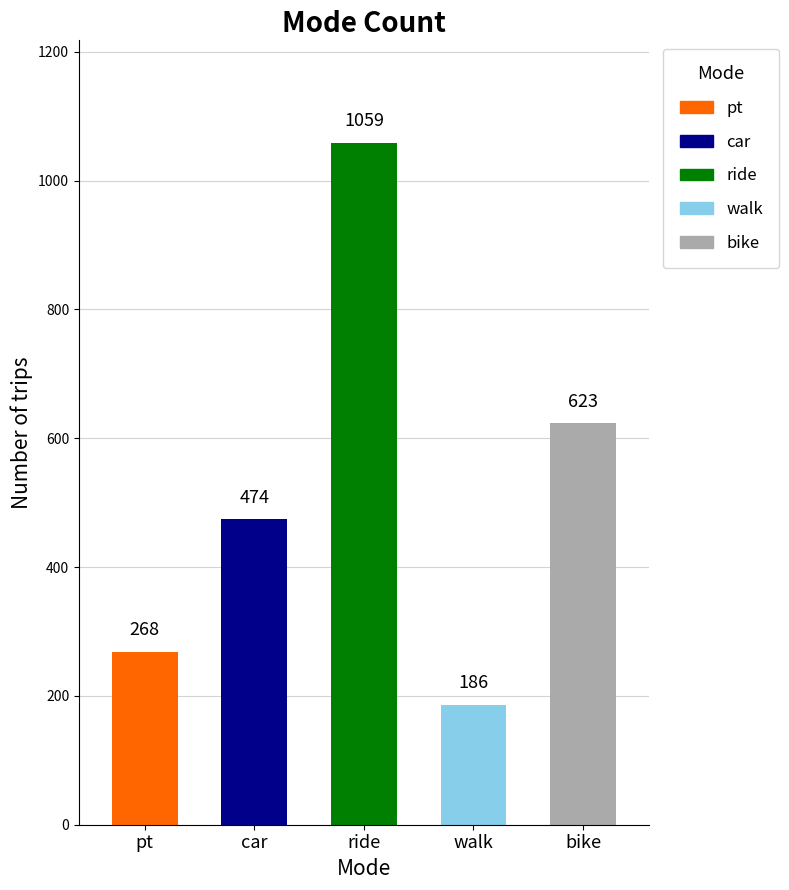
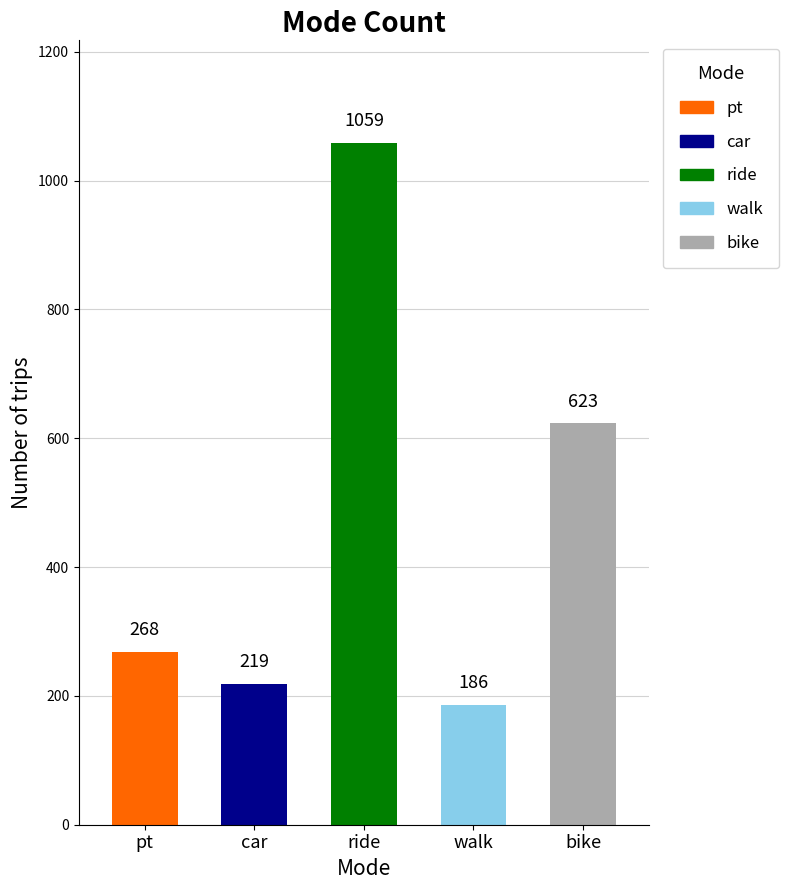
car: 474 -> 219
